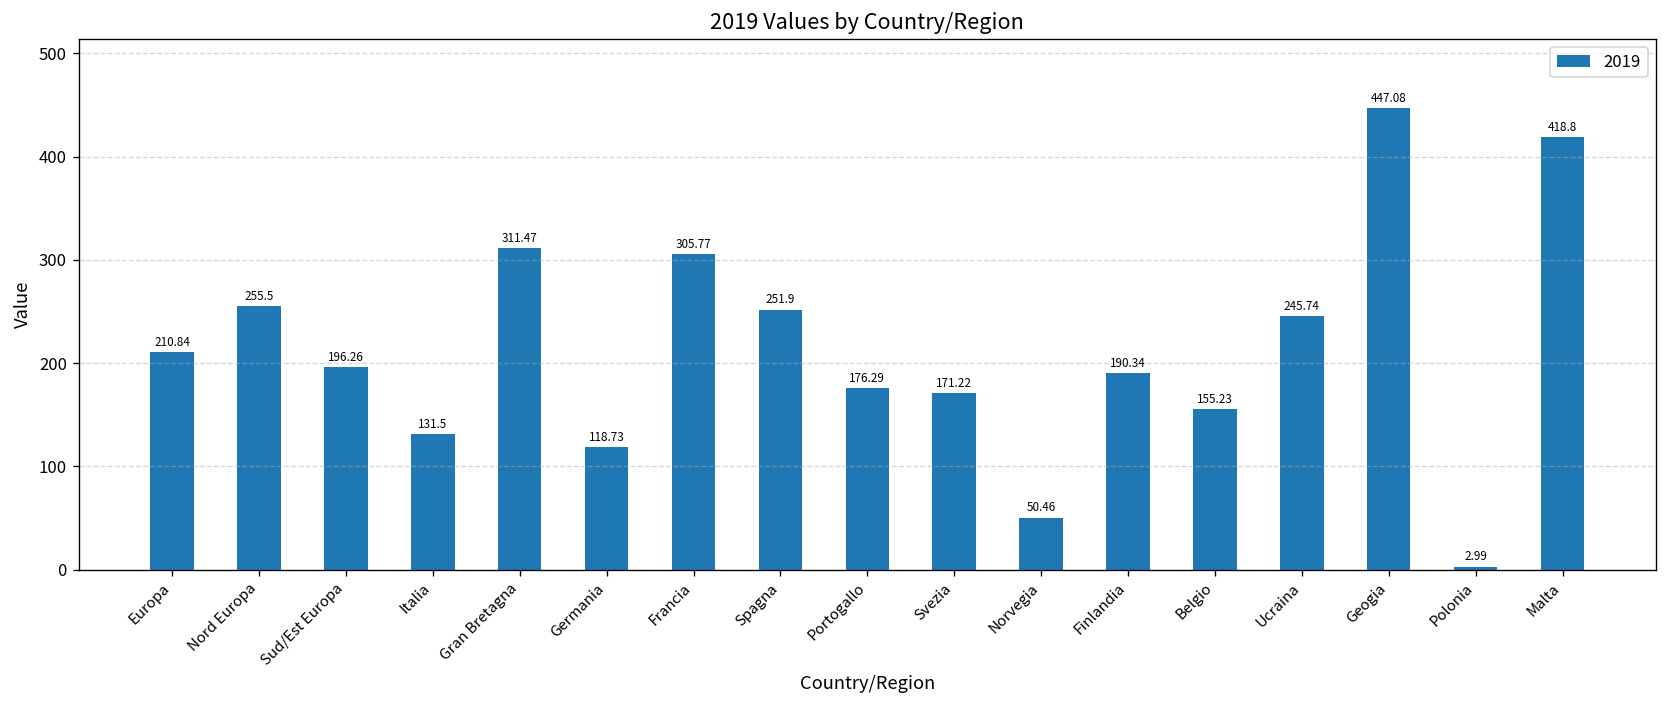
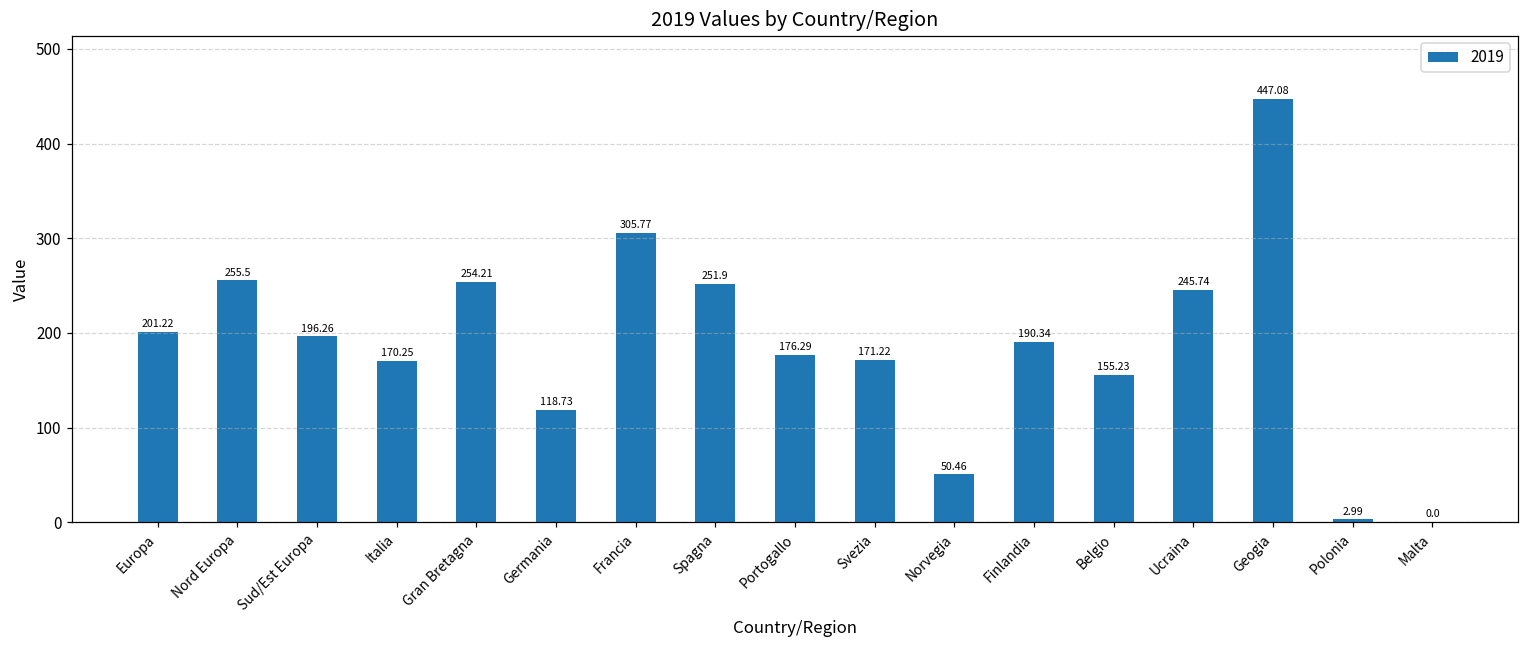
Europa: 210.84 -> 201.22
Italia: 131.5 -> 170.25
Gran Bretagna: 311.47 -> 254.21
Malta: 418.8 -> 0.0
